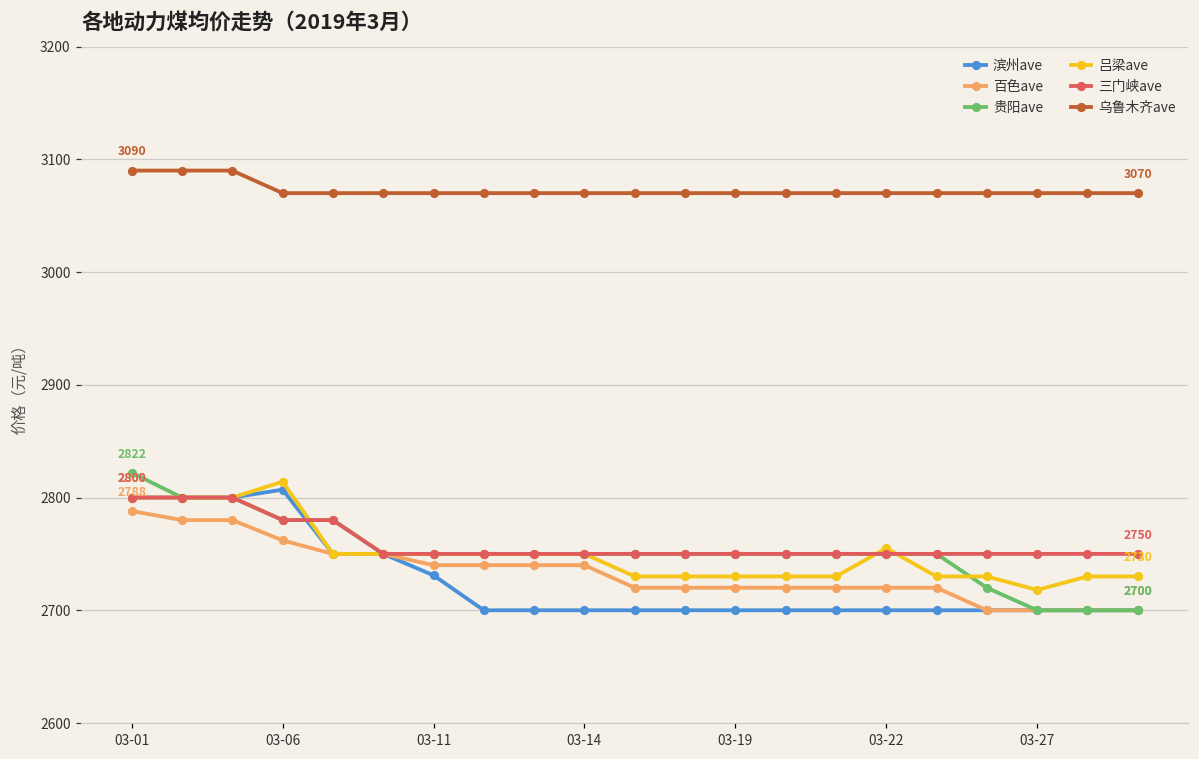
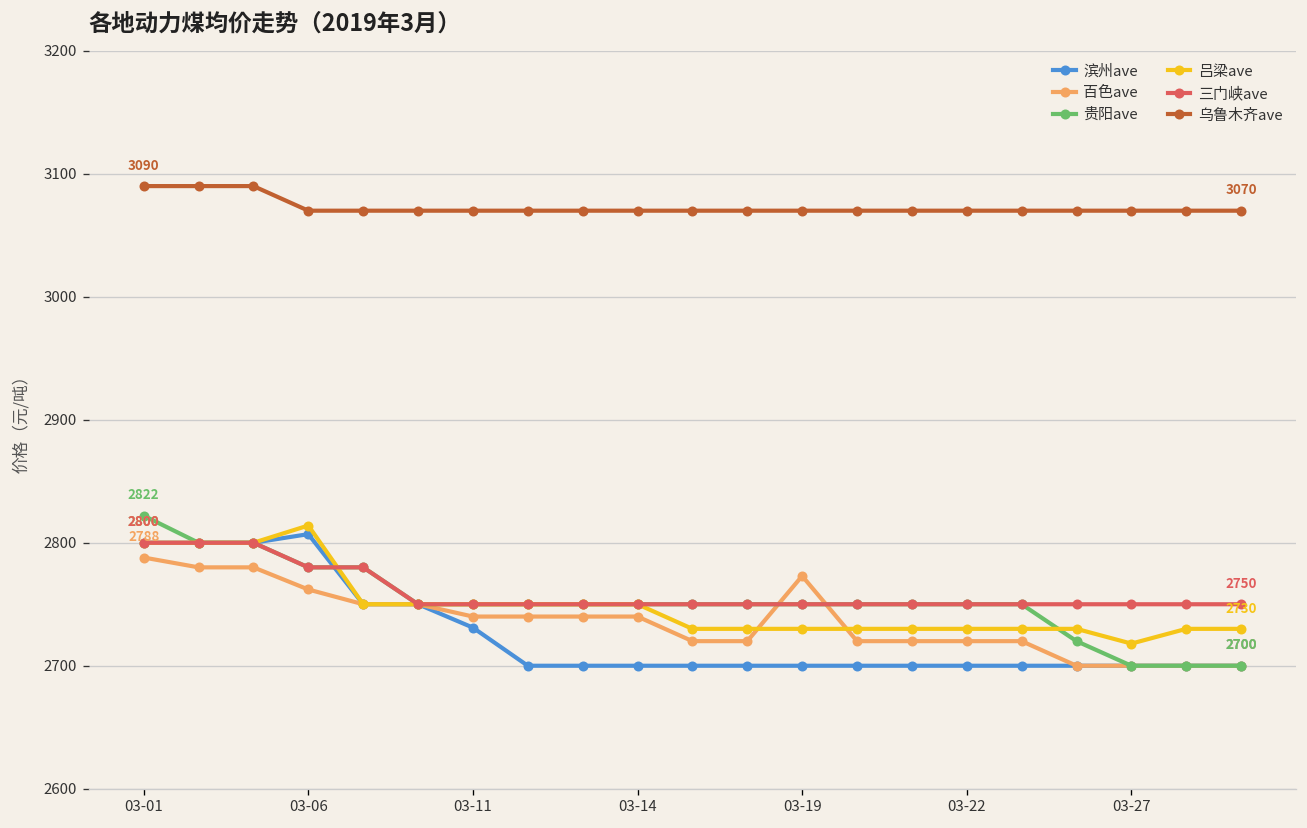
百色ave, 03-19: 2720 -> 2773
吕梁ave, 03-22: 2755 -> 2730
